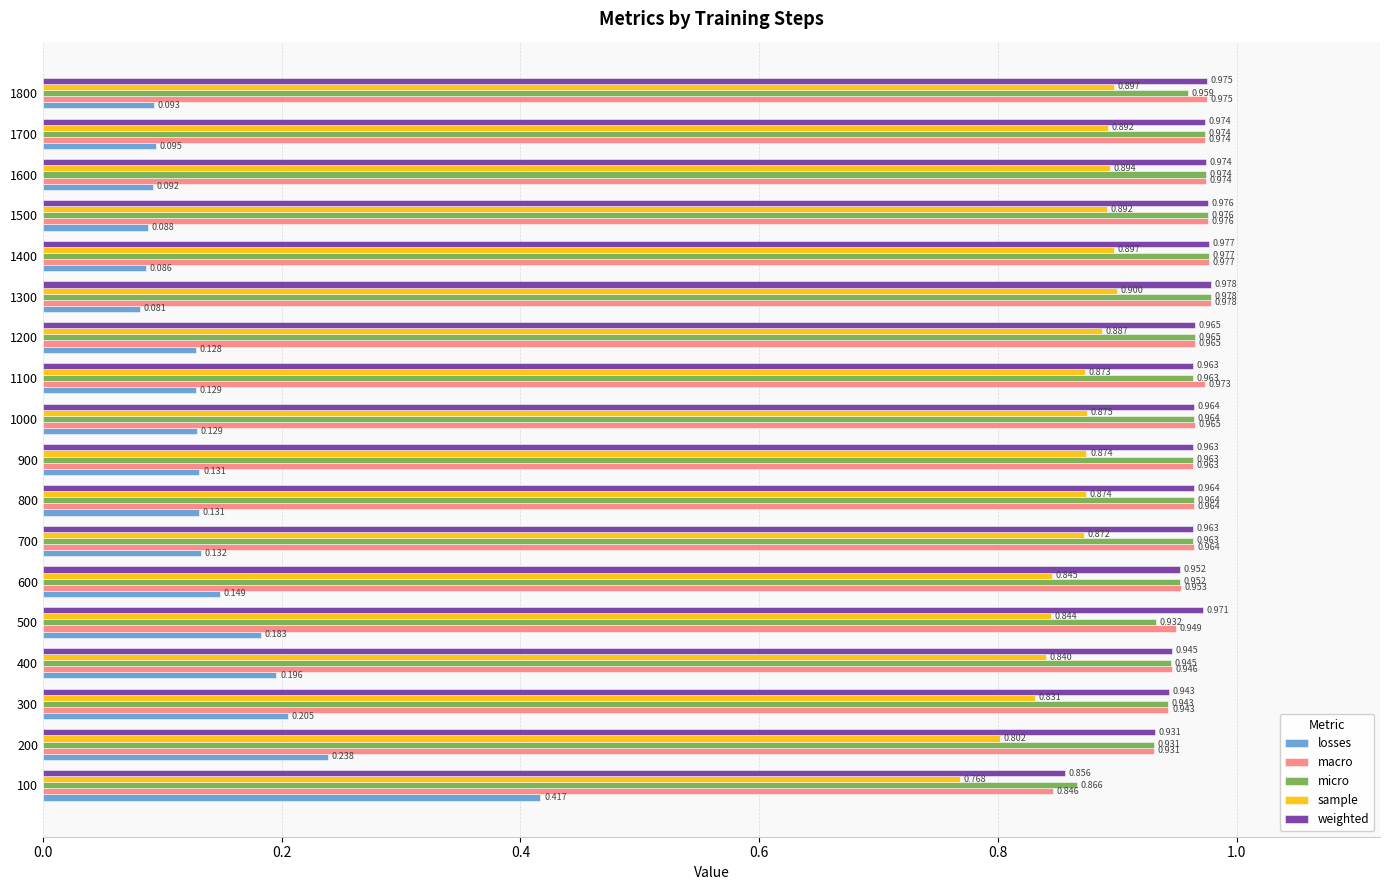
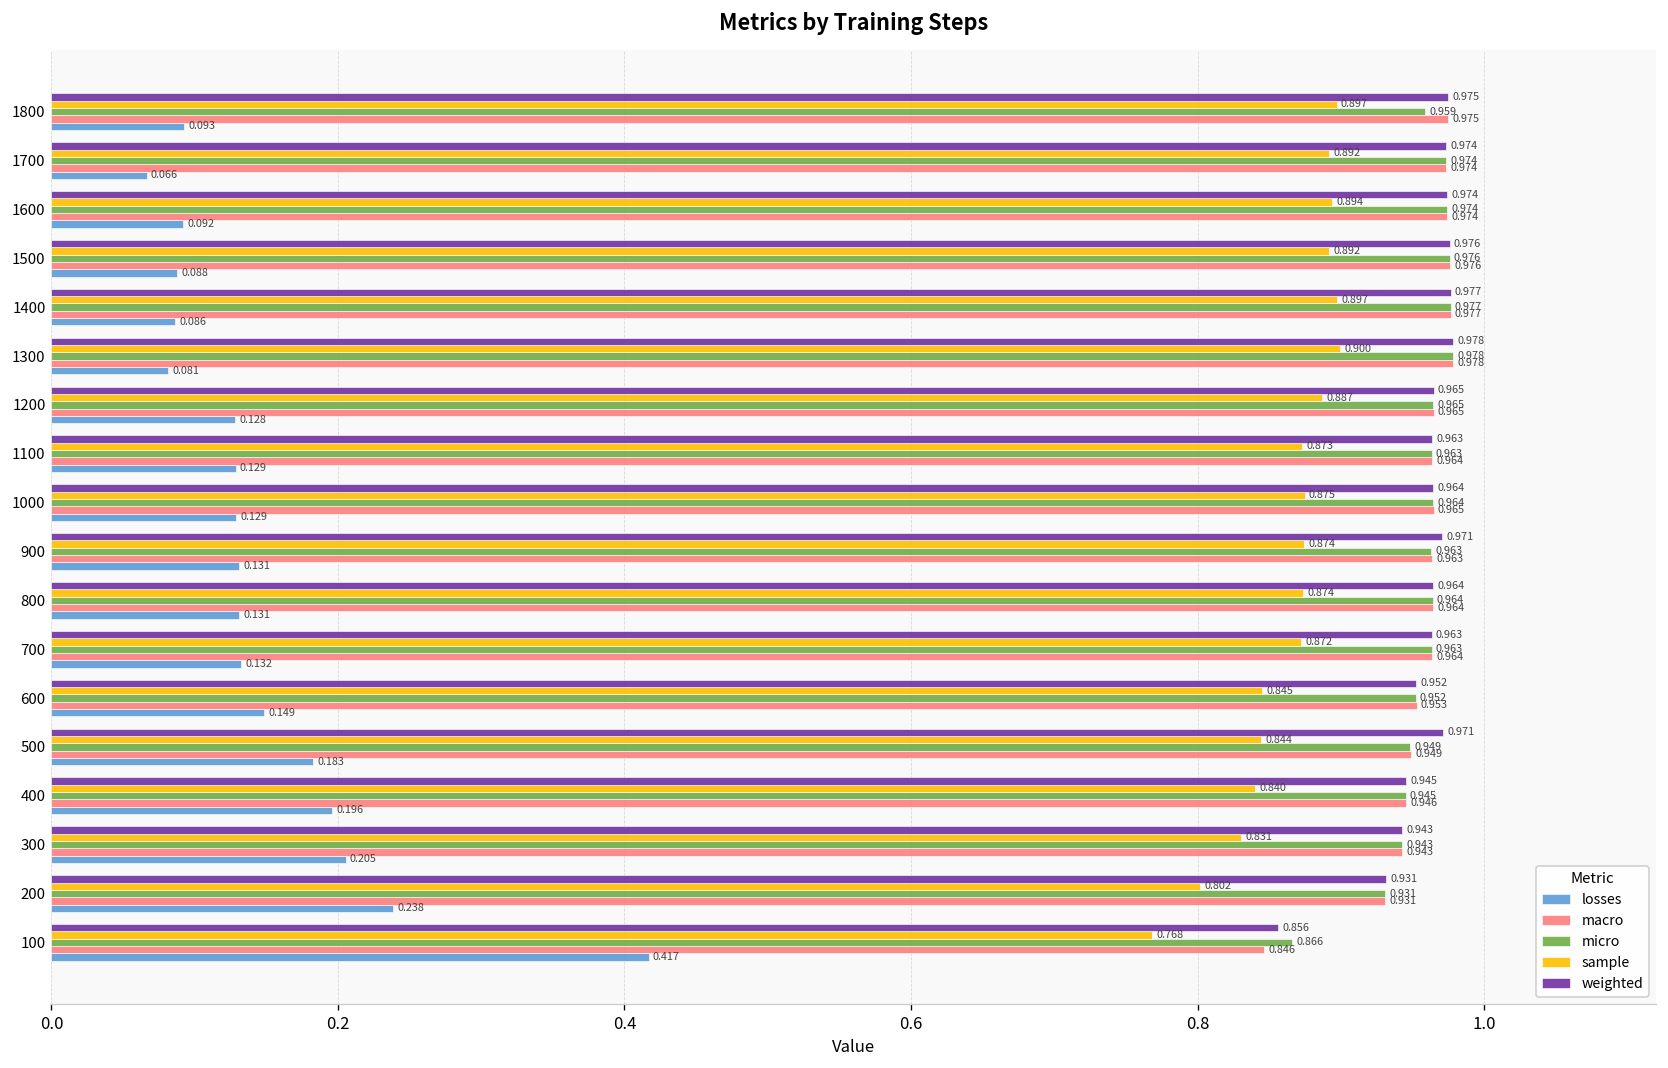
losses, 1700: 0.095 -> 0.066
macro, 1100: 0.973 -> 0.964
weighted, 900: 0.963 -> 0.971
micro, 500: 0.932 -> 0.949
